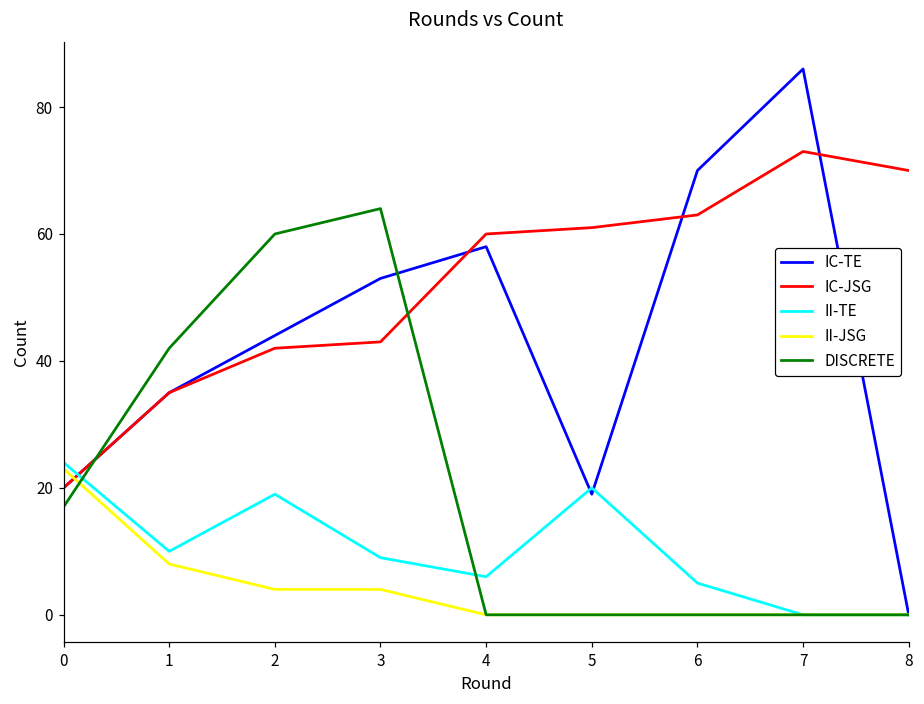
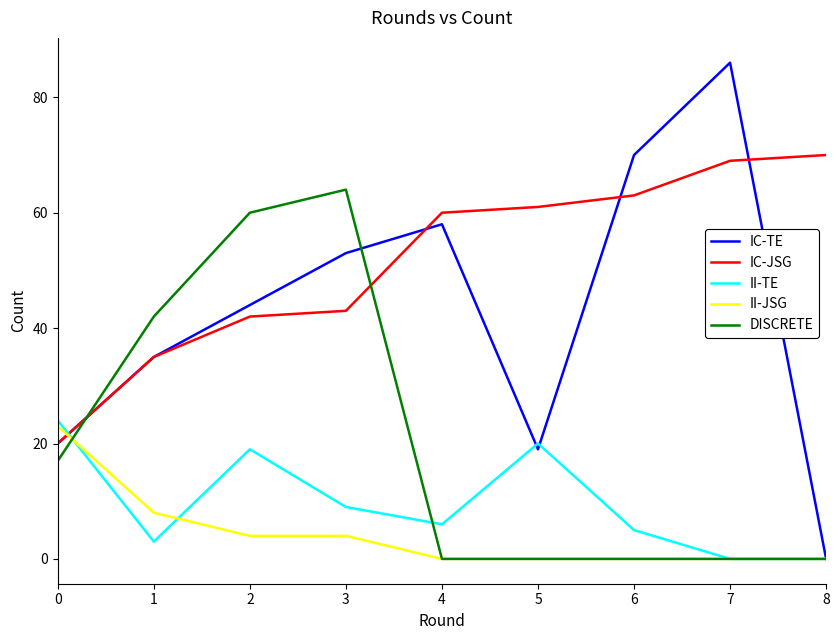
II-TE, 1: 10 -> 3
IC-JSG, 7: 73 -> 69
